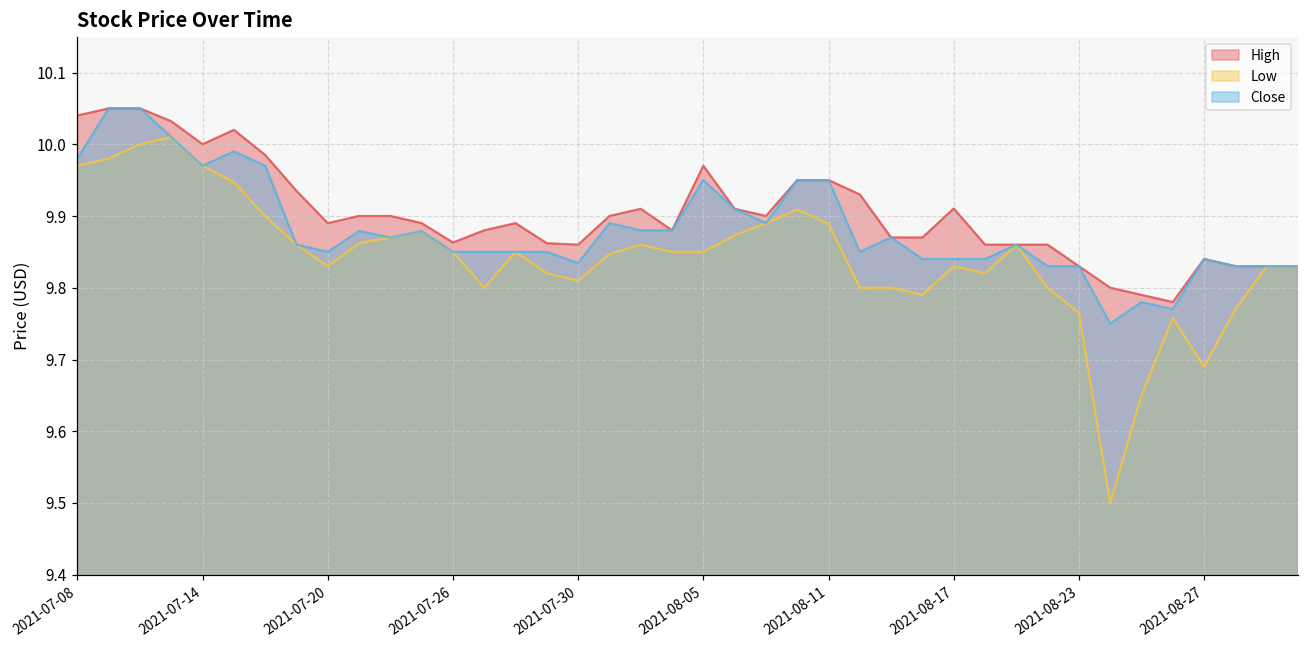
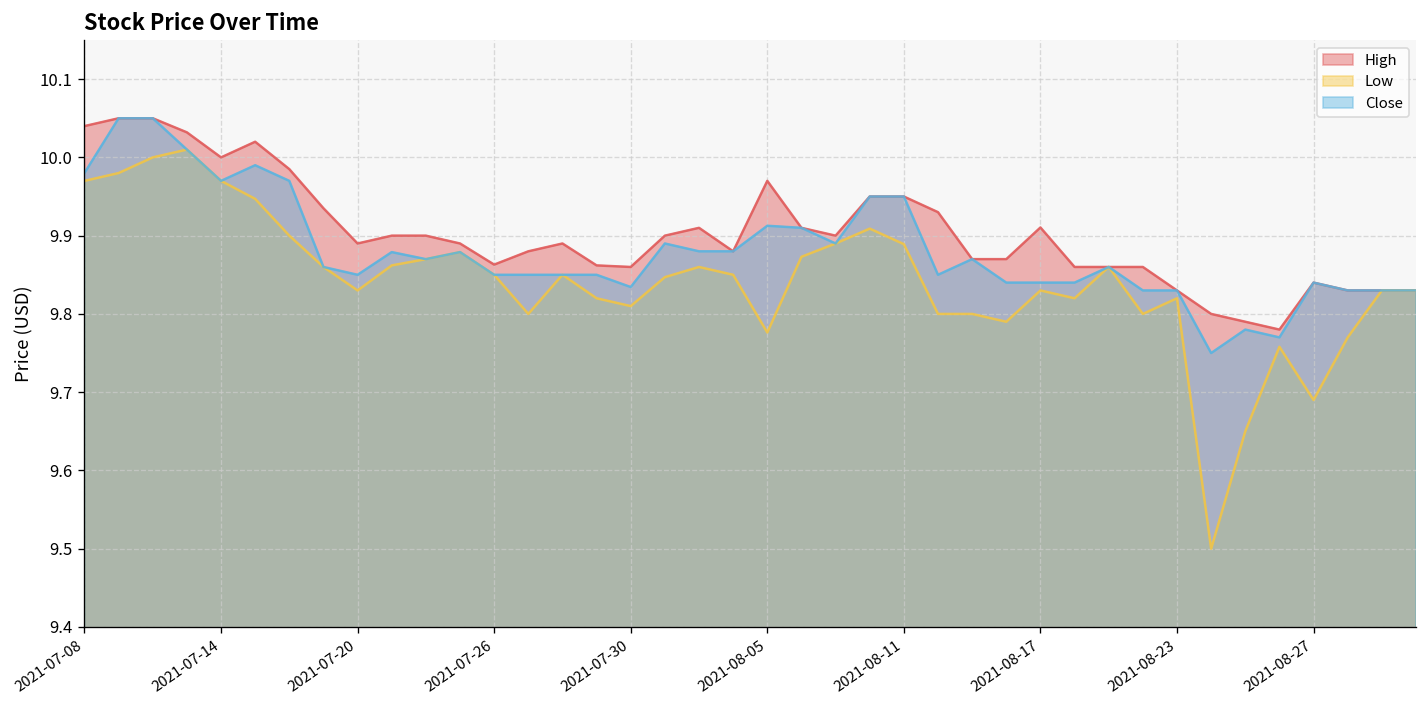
Low, 2021-08-05: 9.85 -> 9.78
Close, 2021-08-05: 9.95 -> 9.91
Low, 2021-08-23: 9.77 -> 9.82
